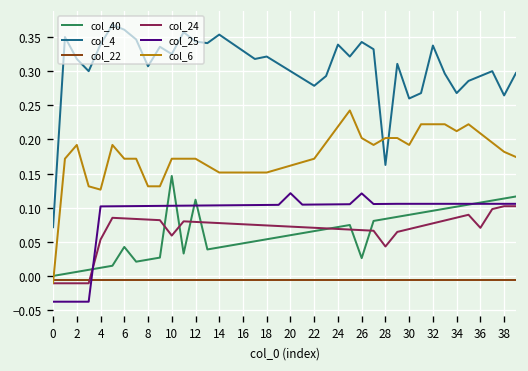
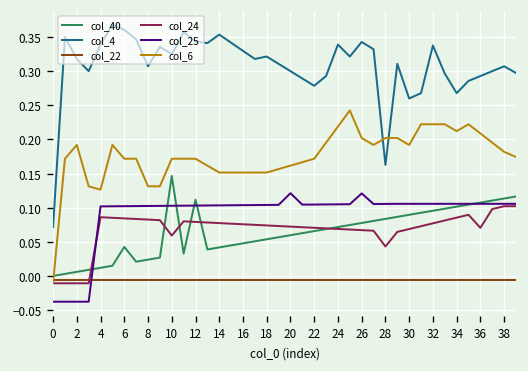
col_24, 4: 0.05 -> 0.09
col_40, 26: 0.03 -> 0.08
col_4, 38: 0.26 -> 0.31
